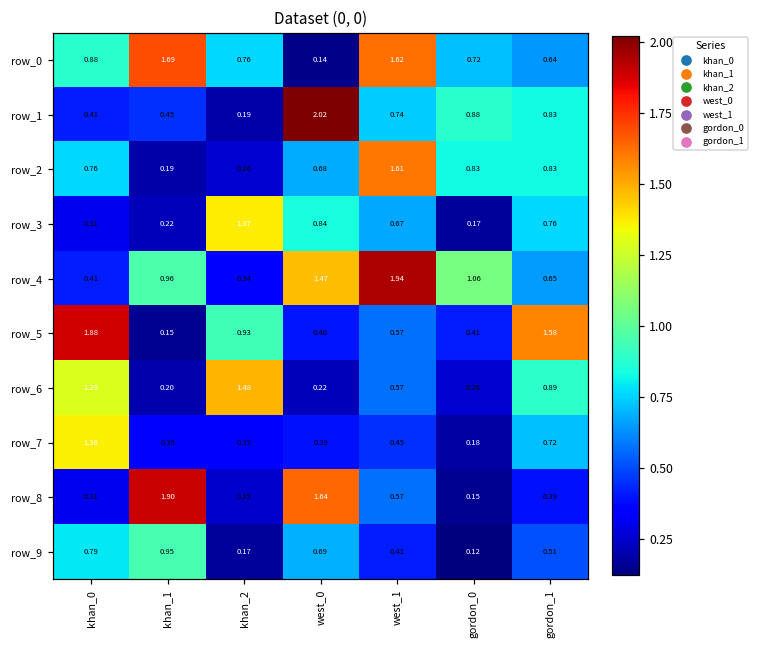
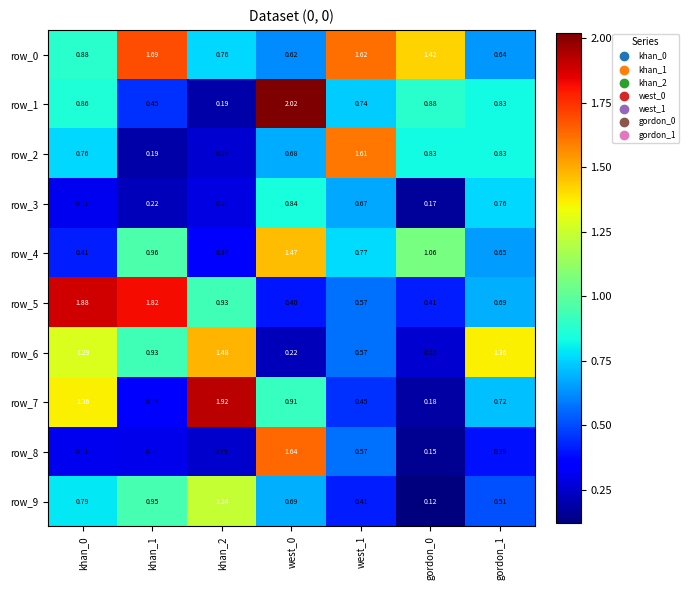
row_0, west_0: 0.14 -> 0.62
row_0, gordon_0: 0.72 -> 1.42
row_1, khan_0: 0.41 -> 0.86
row_3, khan_2: 1.37 -> 0.29
row_4, west_1: 1.94 -> 0.77
row_5, khan_1: 0.15 -> 1.82
row_5, gordon_1: 1.58 -> 0.69
row_6, khan_1: 0.20 -> 0.93
row_6, gordon_1: 0.89 -> 1.36
row_7, khan_2: 0.35 -> 1.92
row_7, west_0: 0.39 -> 0.91
row_8, khan_1: 1.90 -> 0.30
row_9, khan_2: 0.17 -> 1.24
